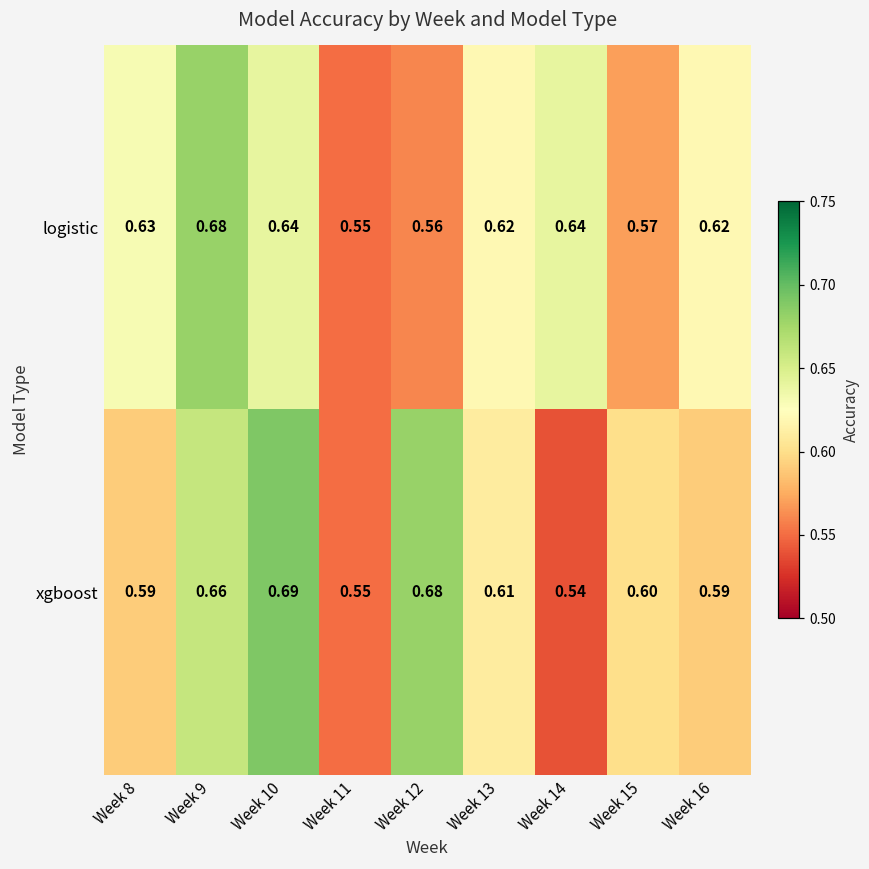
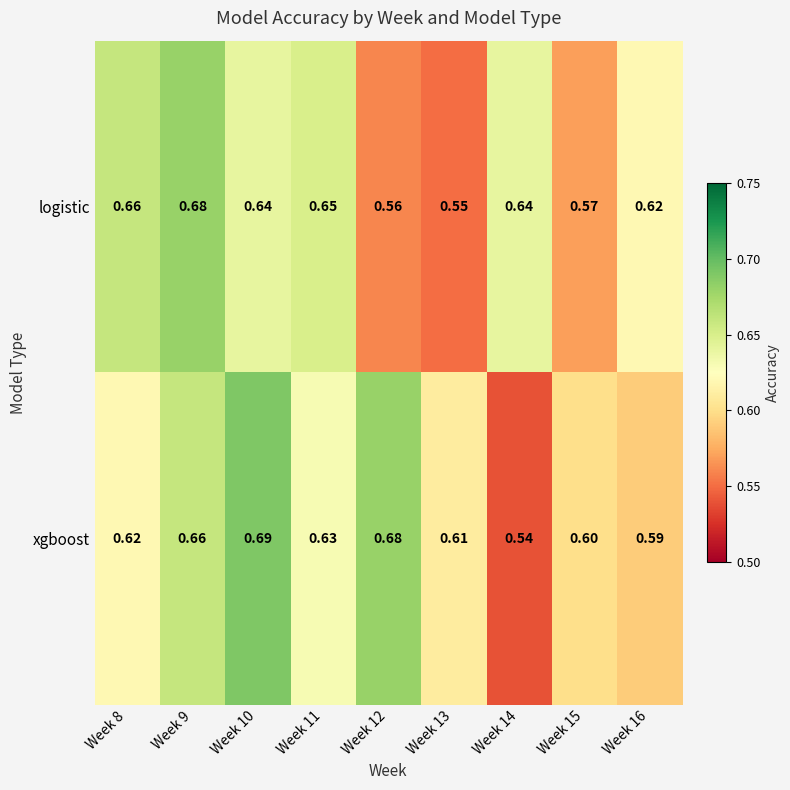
logistic, Week 8: 0.63 -> 0.66
logistic, Week 11: 0.55 -> 0.65
logistic, Week 13: 0.62 -> 0.55
xgboost, Week 8: 0.59 -> 0.62
xgboost, Week 11: 0.55 -> 0.63
